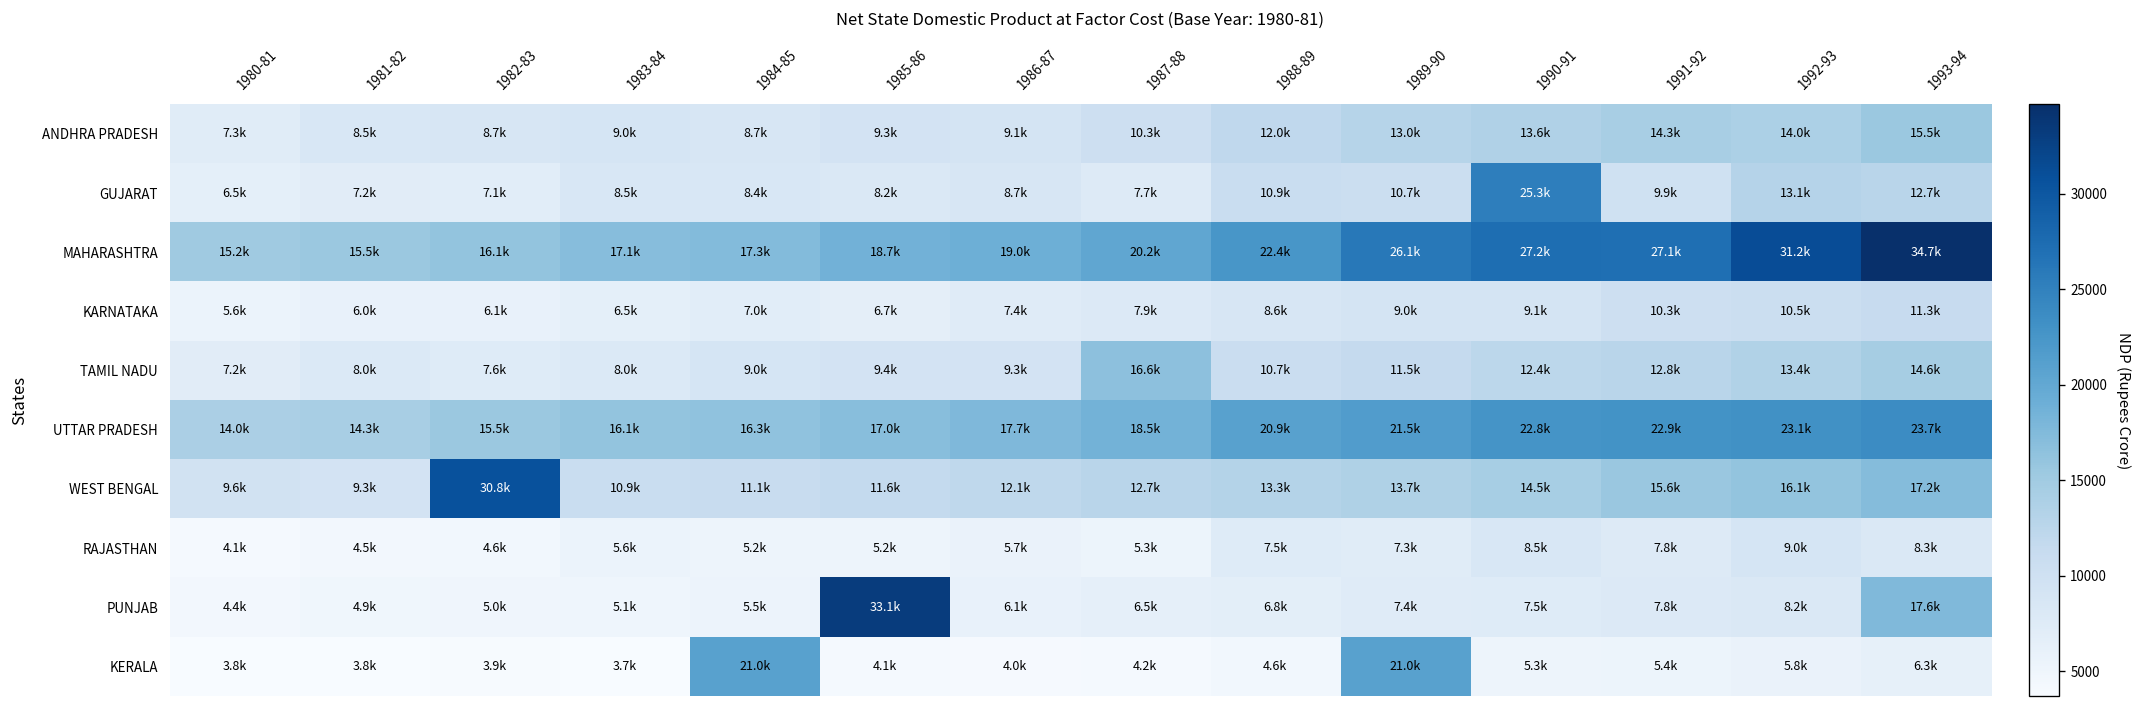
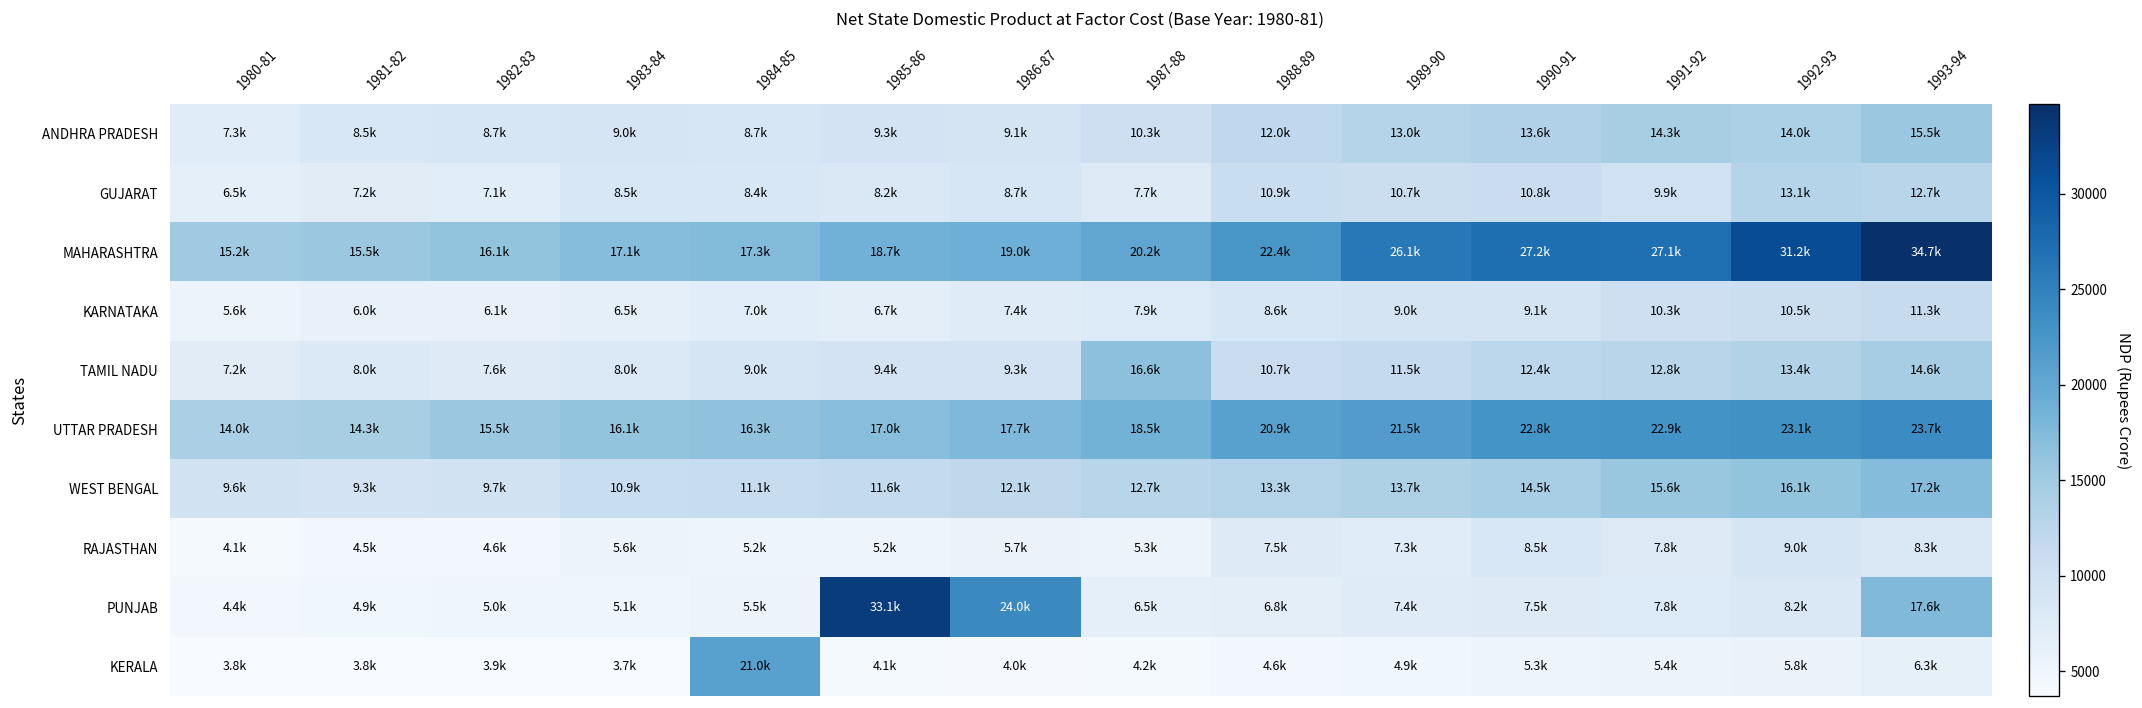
GUJARAT, 1990-91: 25.3k -> 10.8k
WEST BENGAL, 1982-83: 30.8k -> 9.7k
PUNJAB, 1986-87: 6.1k -> 24.0k
KERALA, 1989-90: 21.0k -> 4.9k
